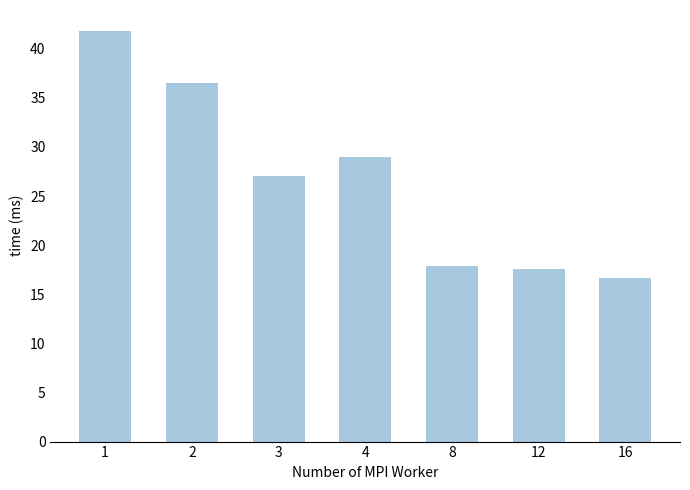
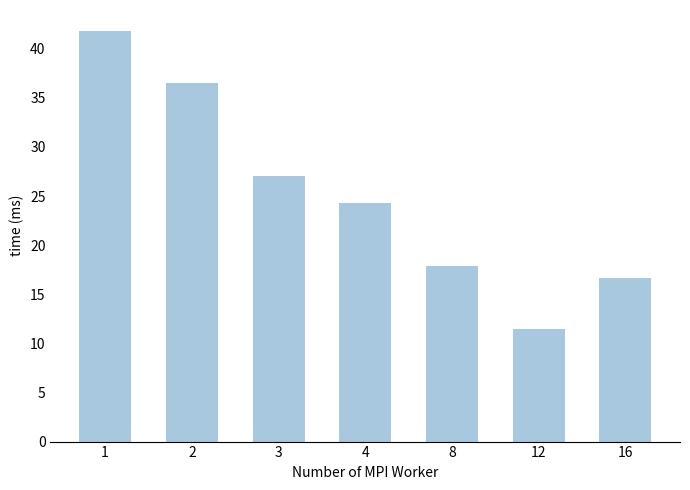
4: 29 -> 24
12: 18 -> 12
